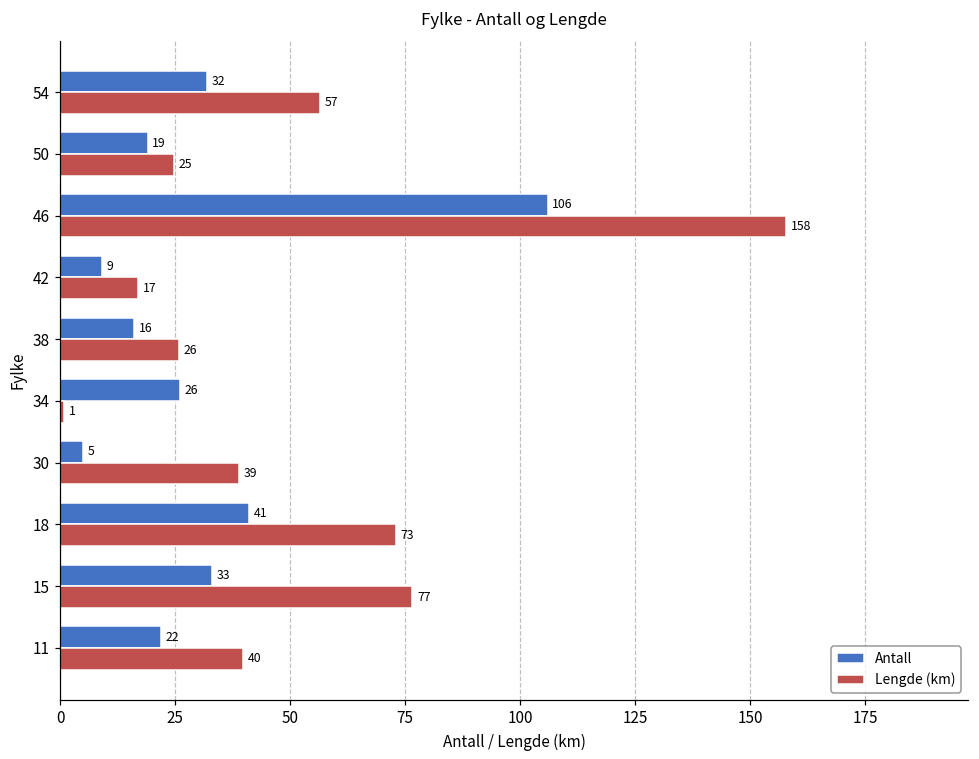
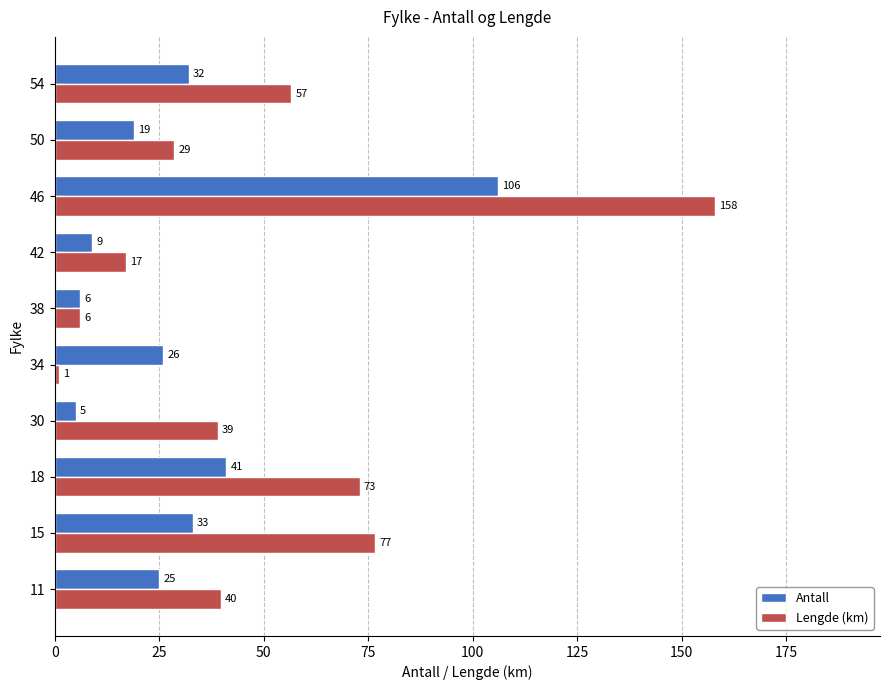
Lengde (km), 50: 25 -> 29
Antall, 38: 16 -> 6
Lengde (km), 38: 26 -> 6
Antall, 11: 22 -> 25
